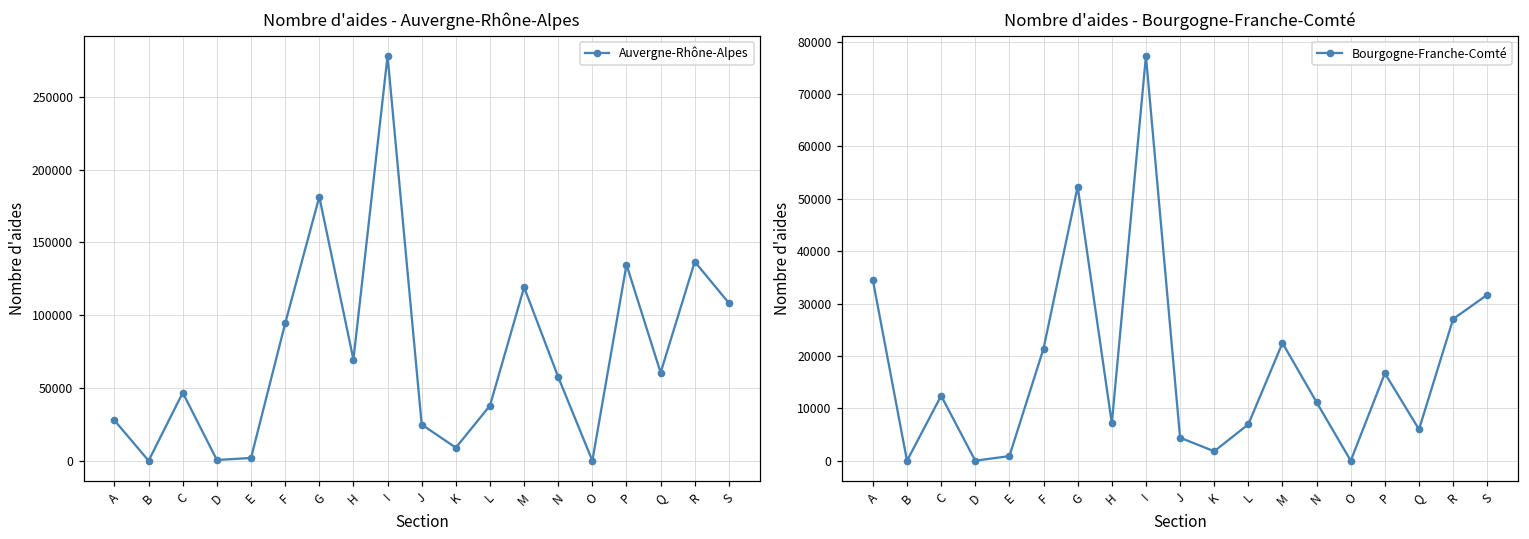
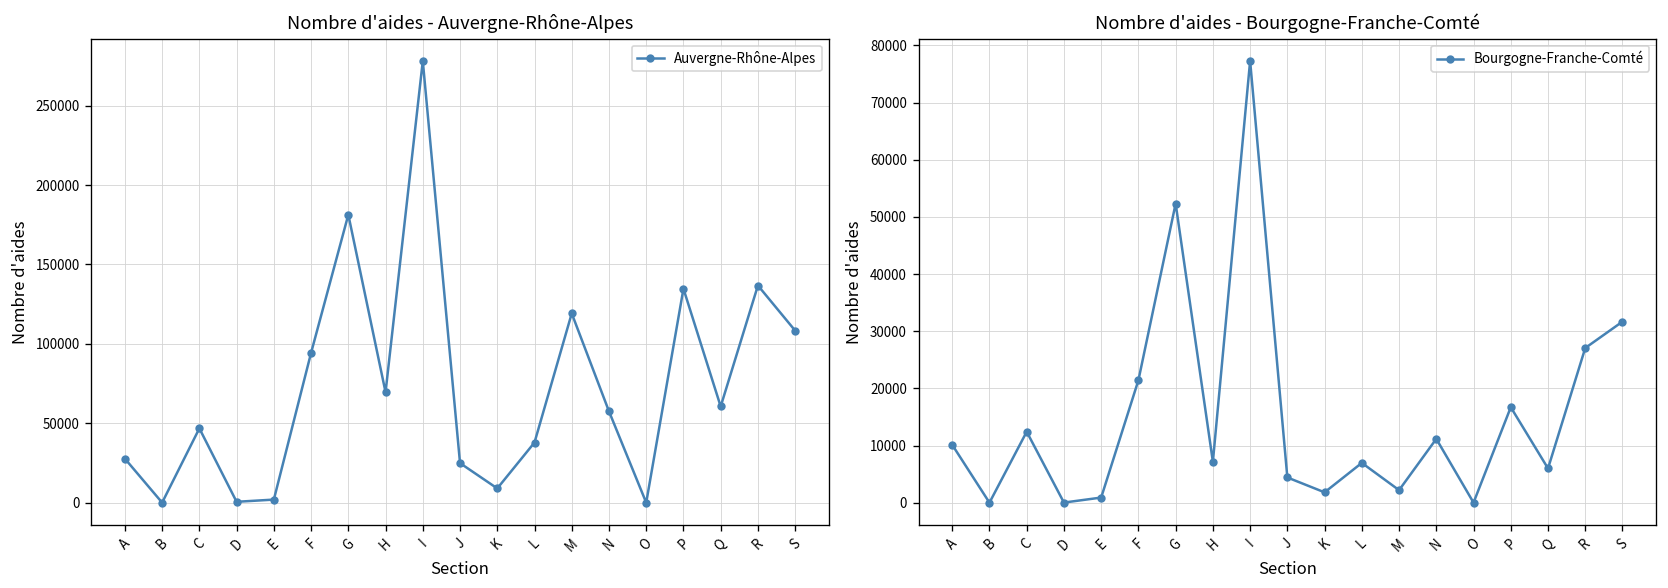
Nombre d'aides - Bourgogne-Franche-Comté, A: 34000 -> 10000
Nombre d'aides - Bourgogne-Franche-Comté, M: 22000 -> 2000
